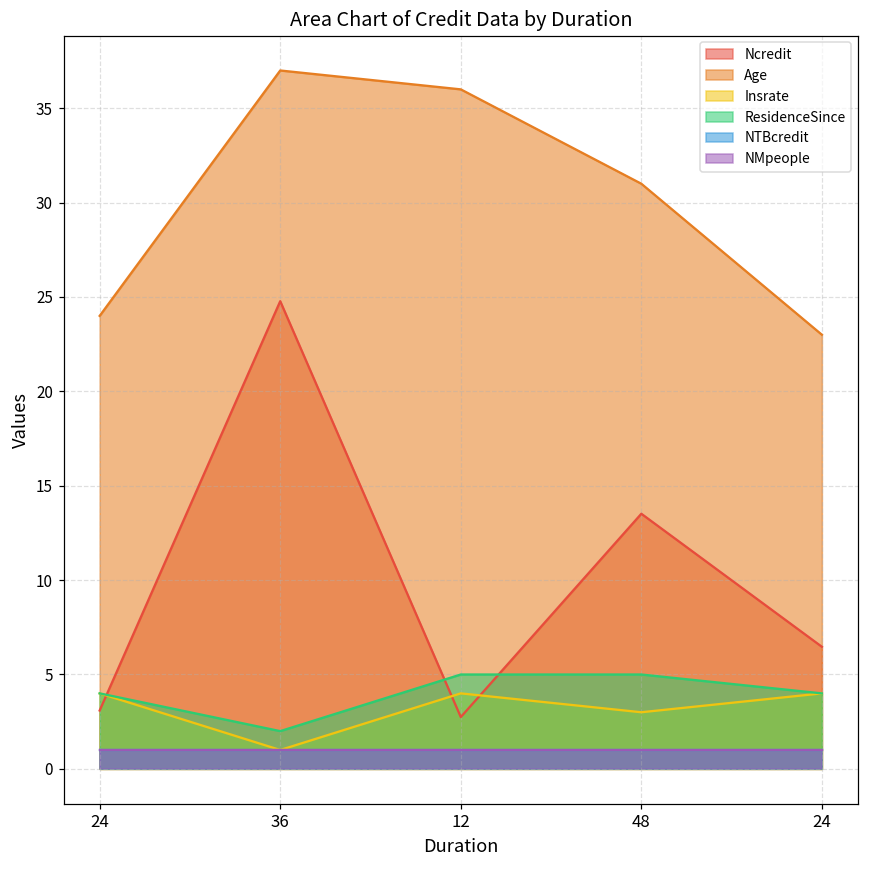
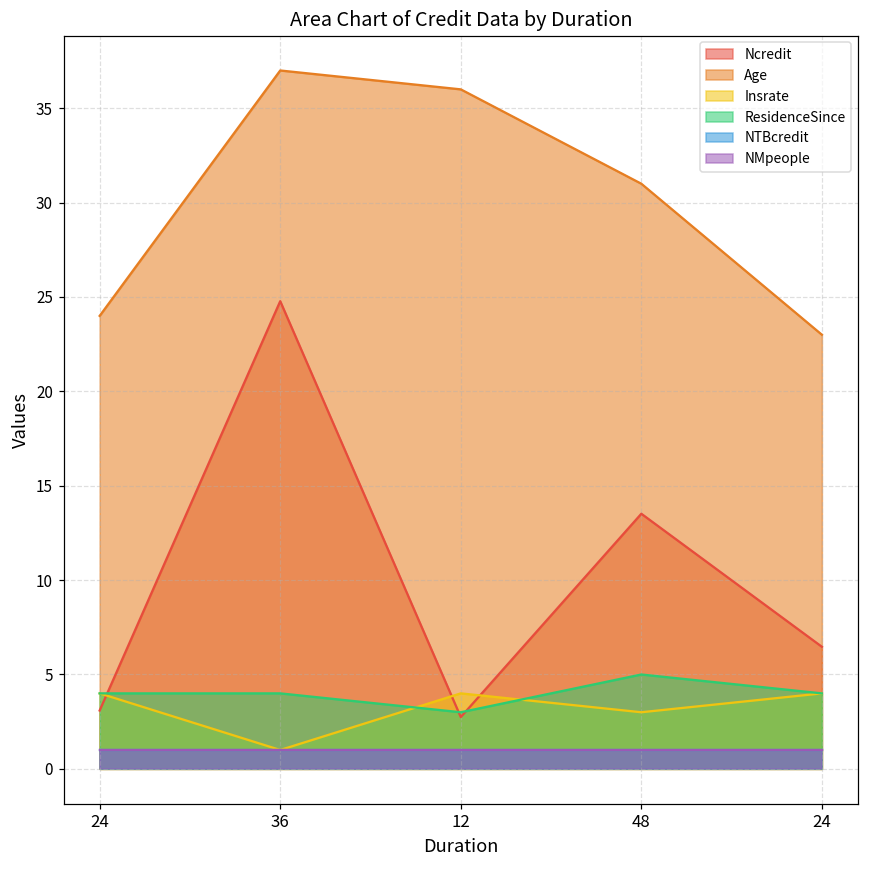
ResidenceSince, 36: 2 -> 4
ResidenceSince, 12: 5 -> 3
